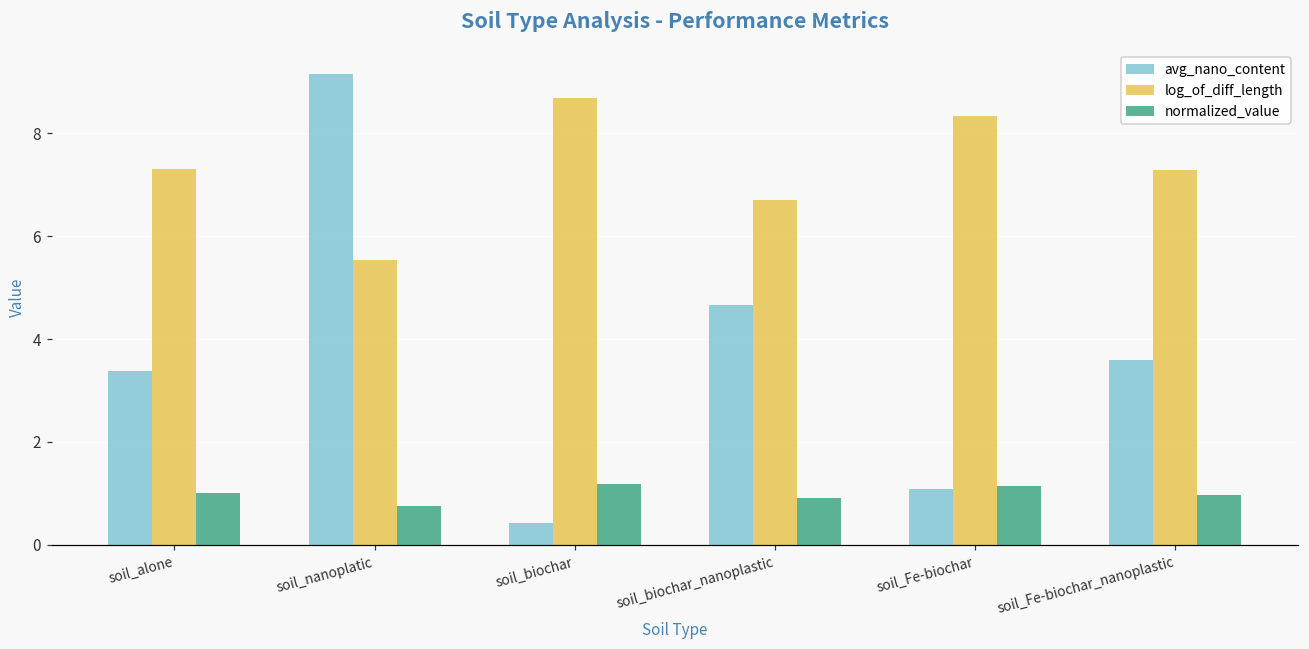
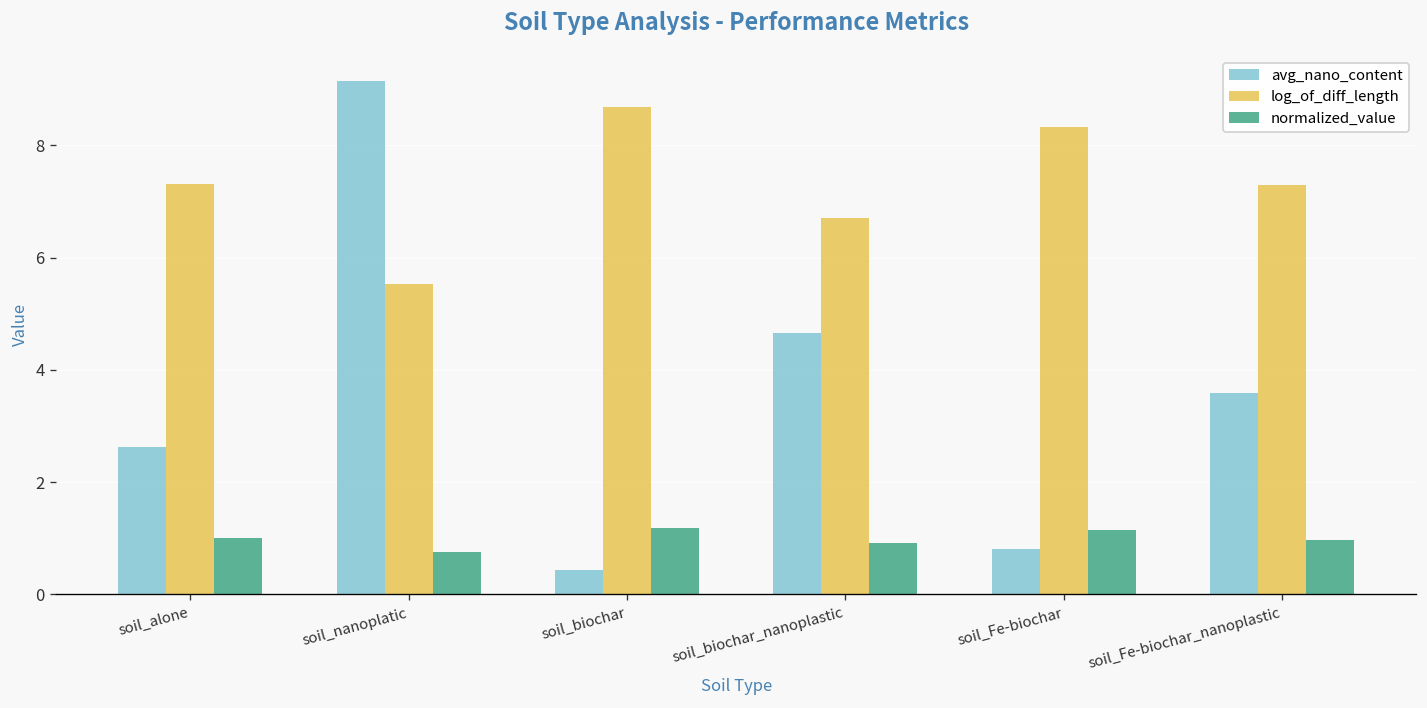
avg_nano_content, soil_alone: 3.4 -> 2.6
avg_nano_content, soil_Fe-biochar: 1.1 -> 0.8
